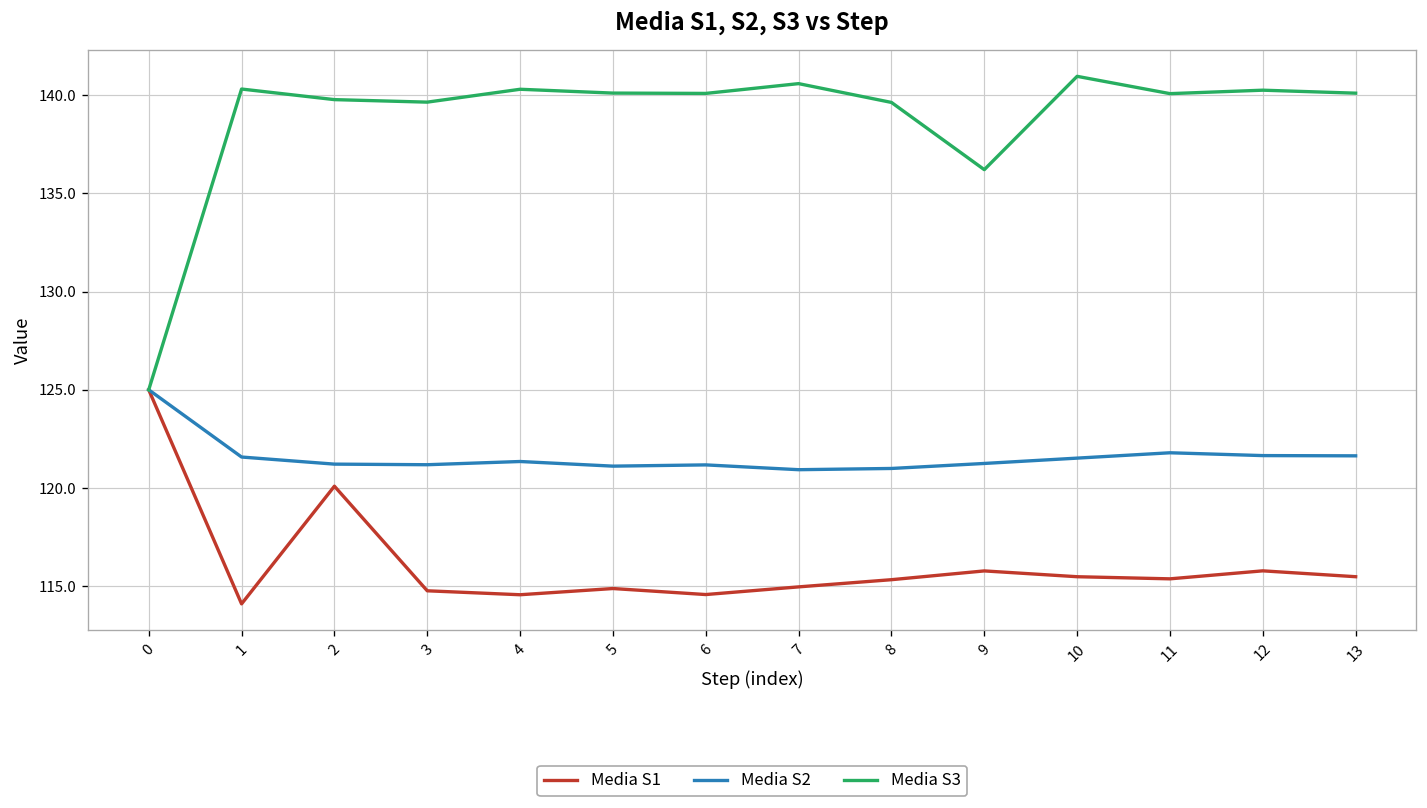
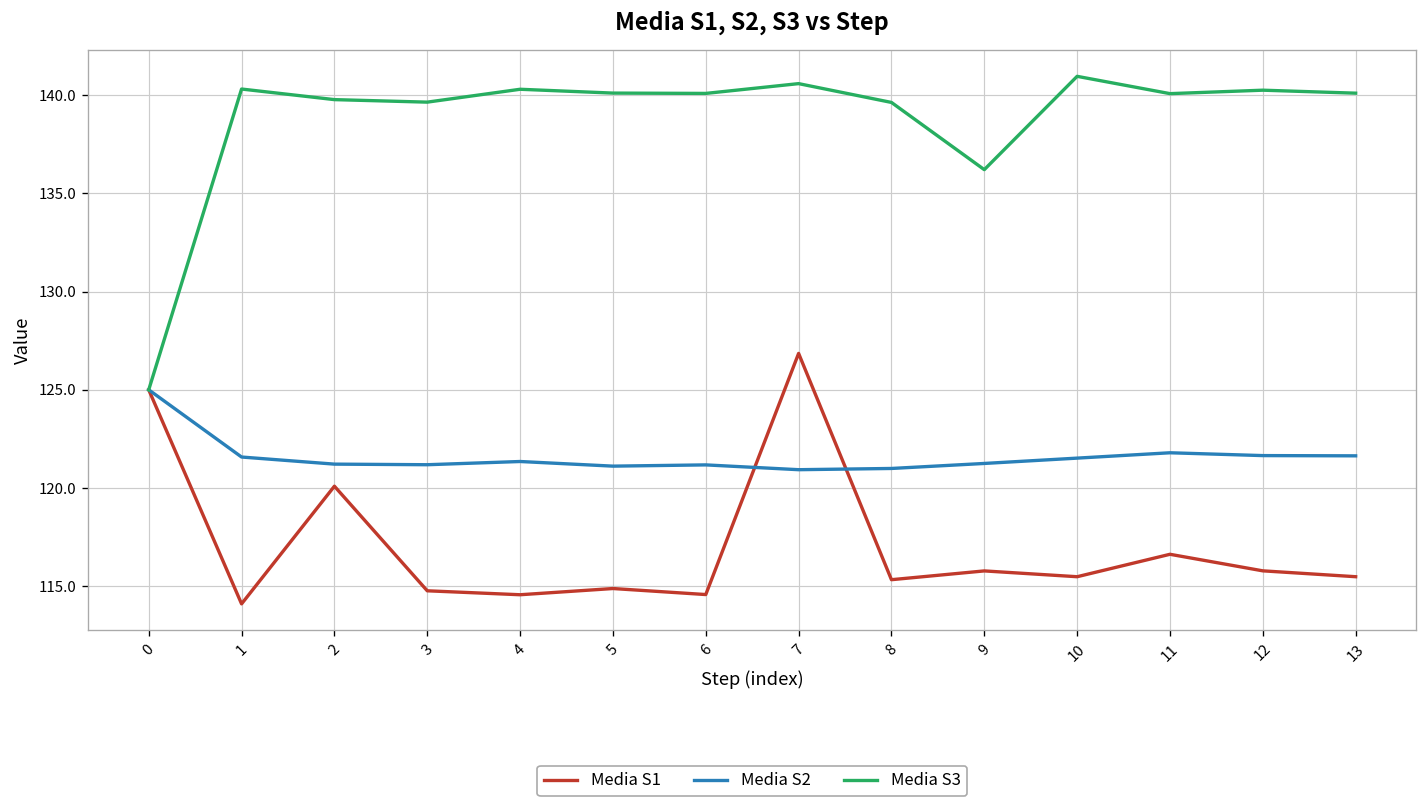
Media S1, 7: 115.0 -> 126.9
Media S1, 11: 115.4 -> 116.6
